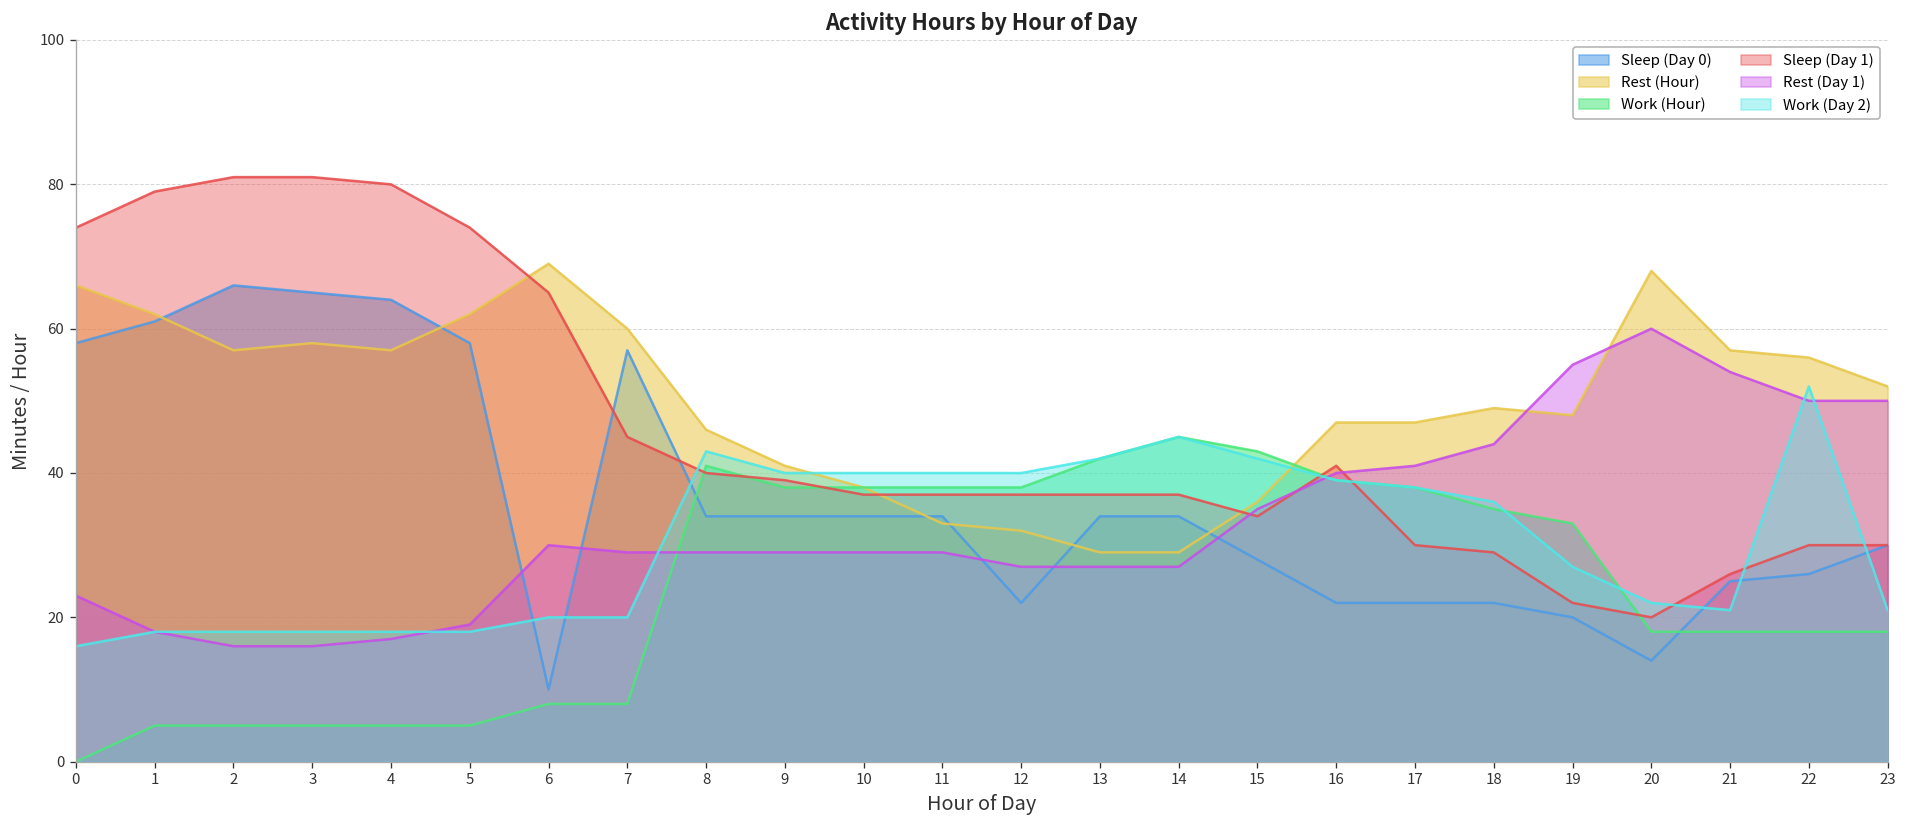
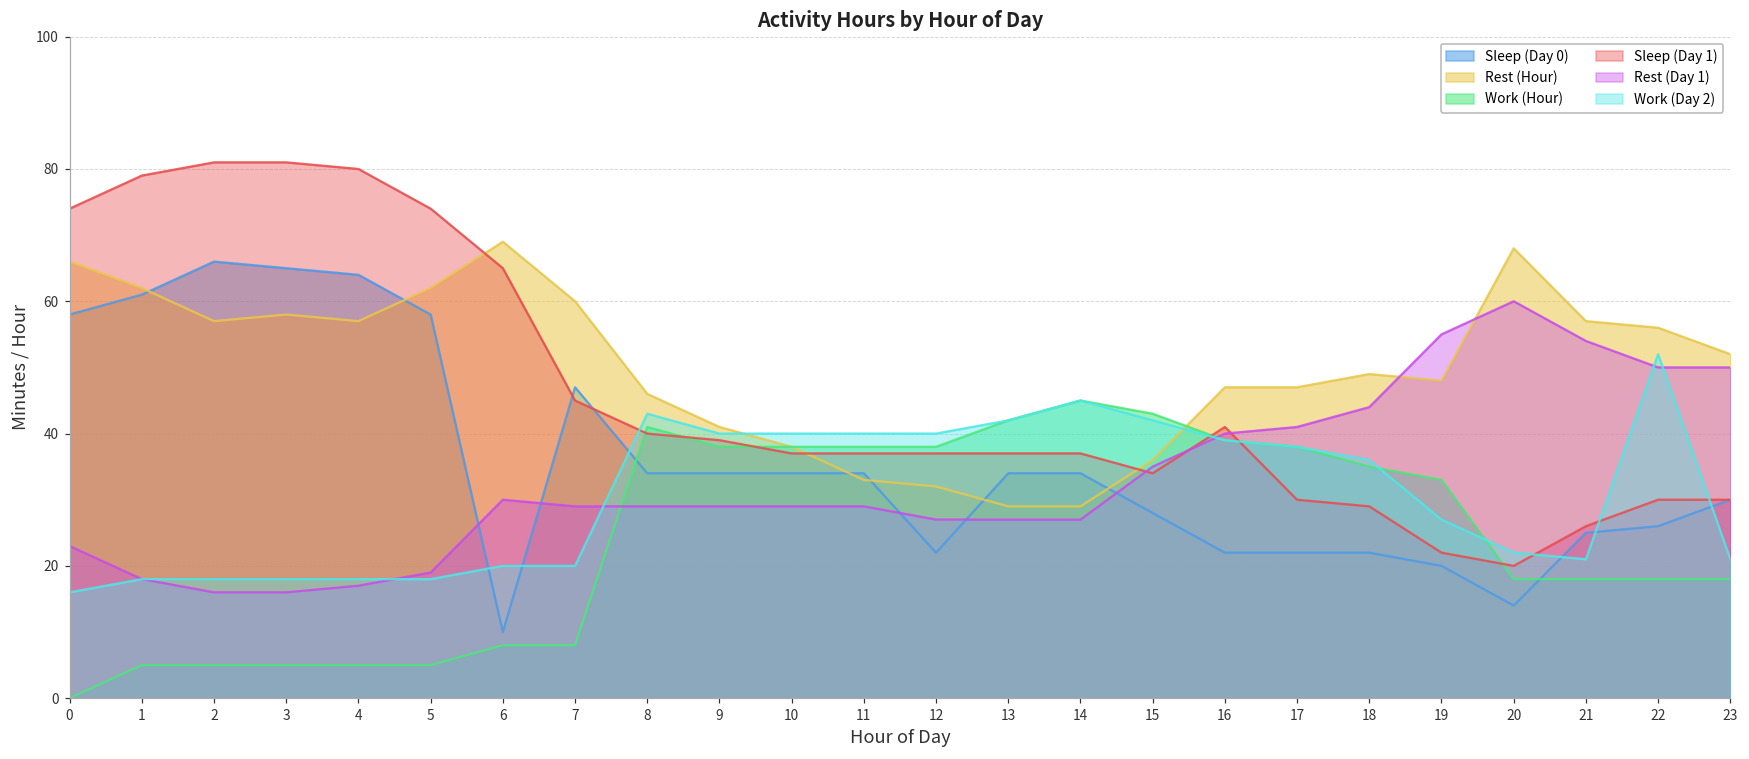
Sleep (Day 0), 7: 57 -> 47
